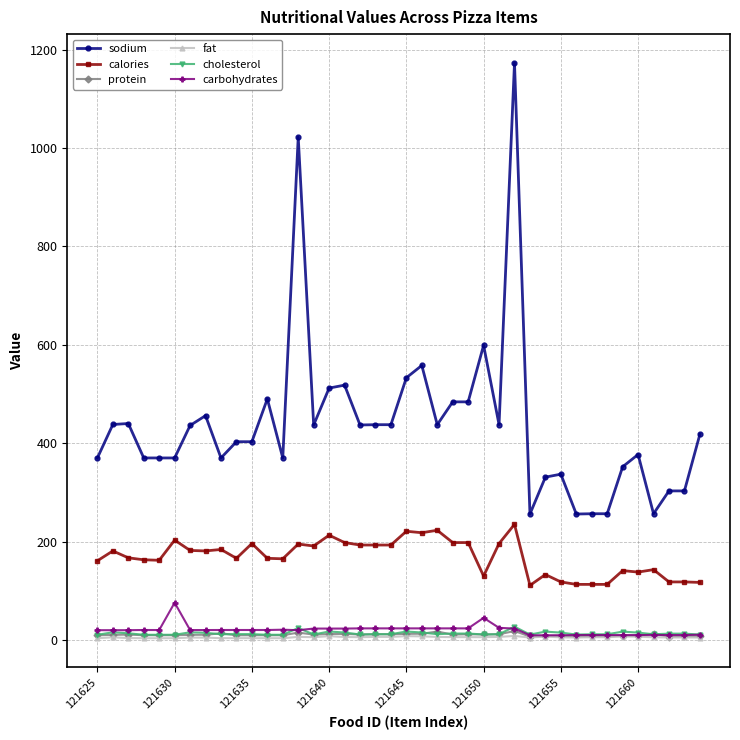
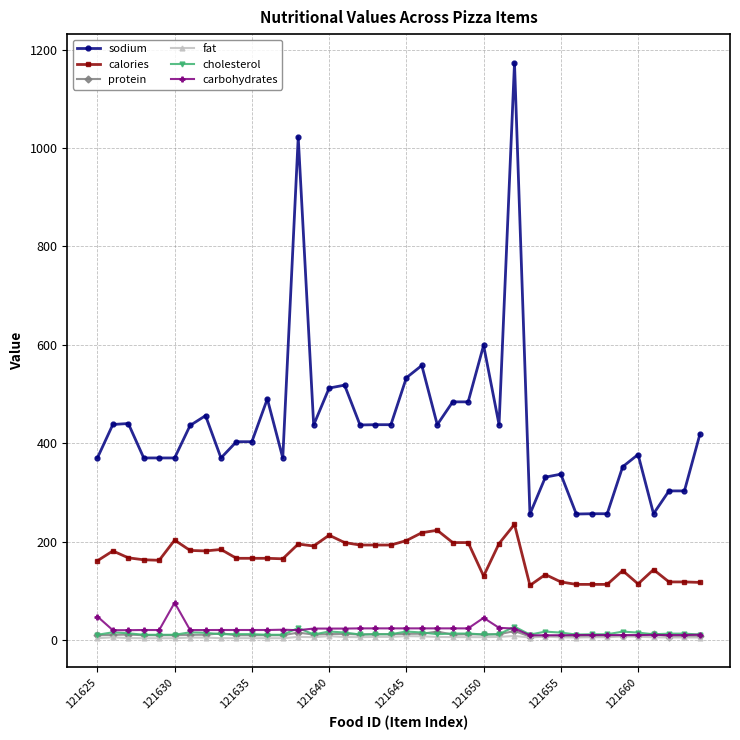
carbohydrates, 121625: 20 -> 50
calories, 121635: 200 -> 170
calories, 121645: 220 -> 200
calories, 121660: 140 -> 110
